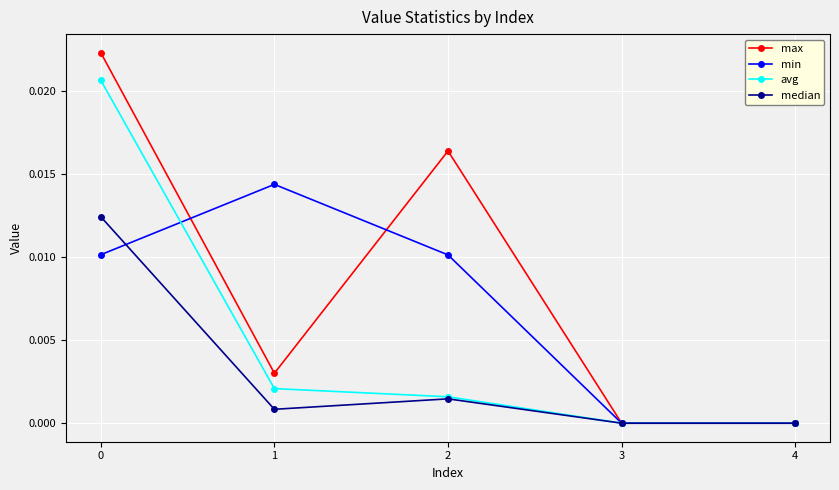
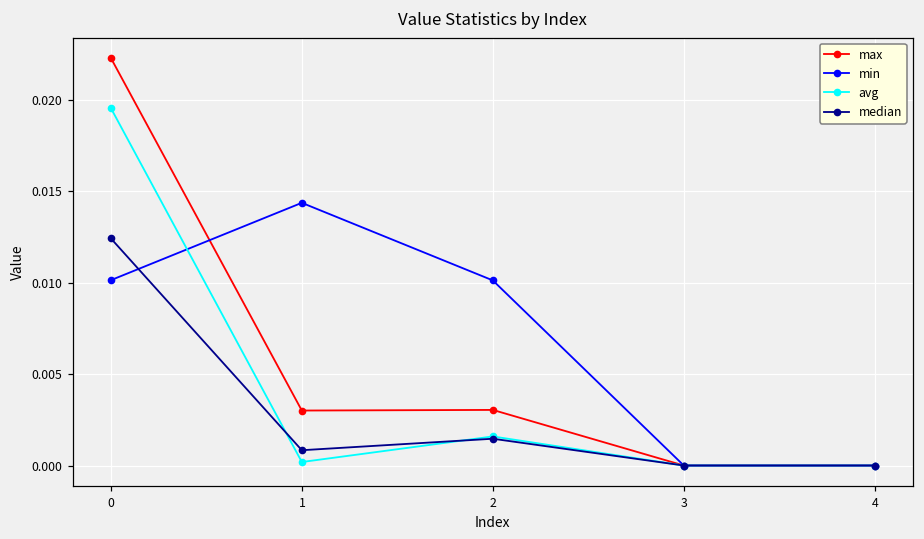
avg, 0: 0.0207 -> 0.0196
avg, 1: 0.0021 -> 0.0002
max, 2: 0.0164 -> 0.0030
